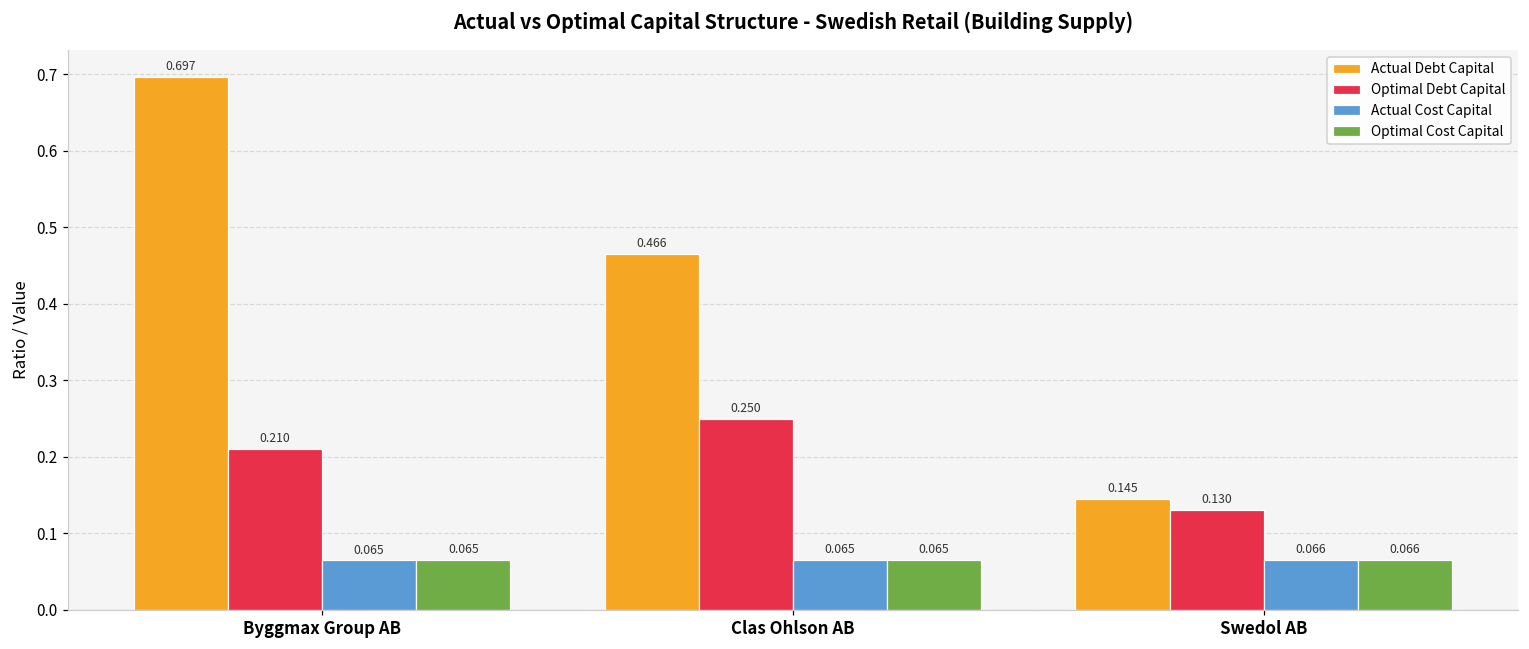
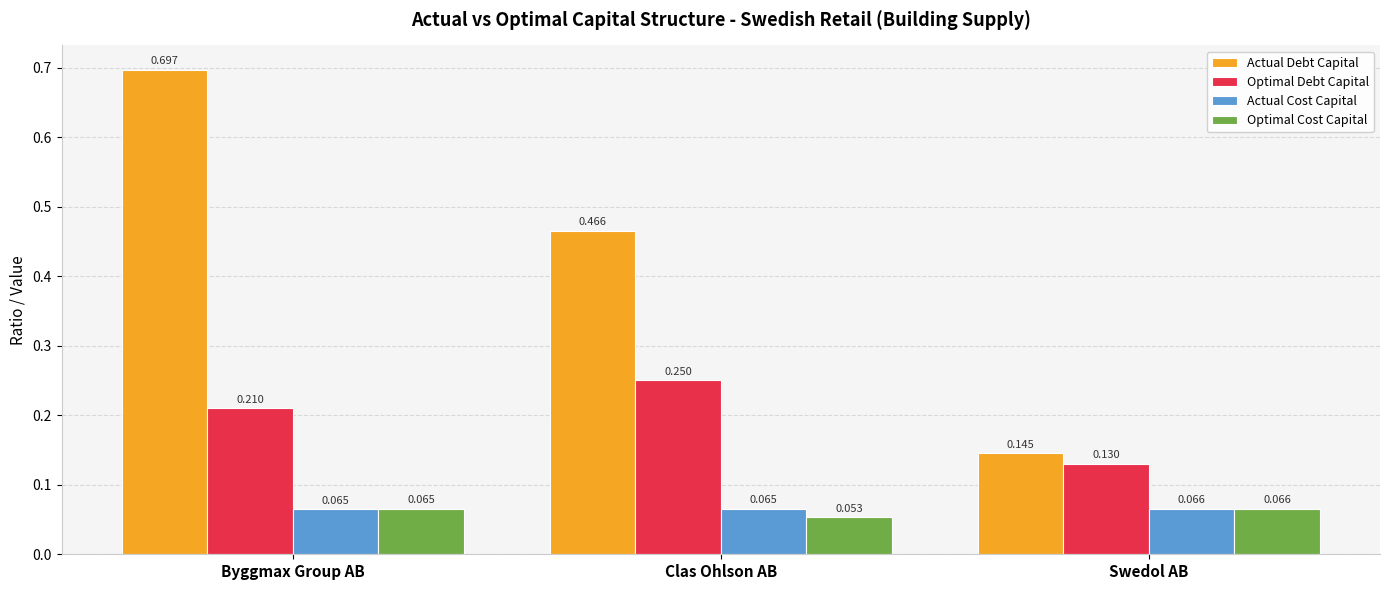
Optimal Cost Capital, Clas Ohlson AB: 0.065 -> 0.053
